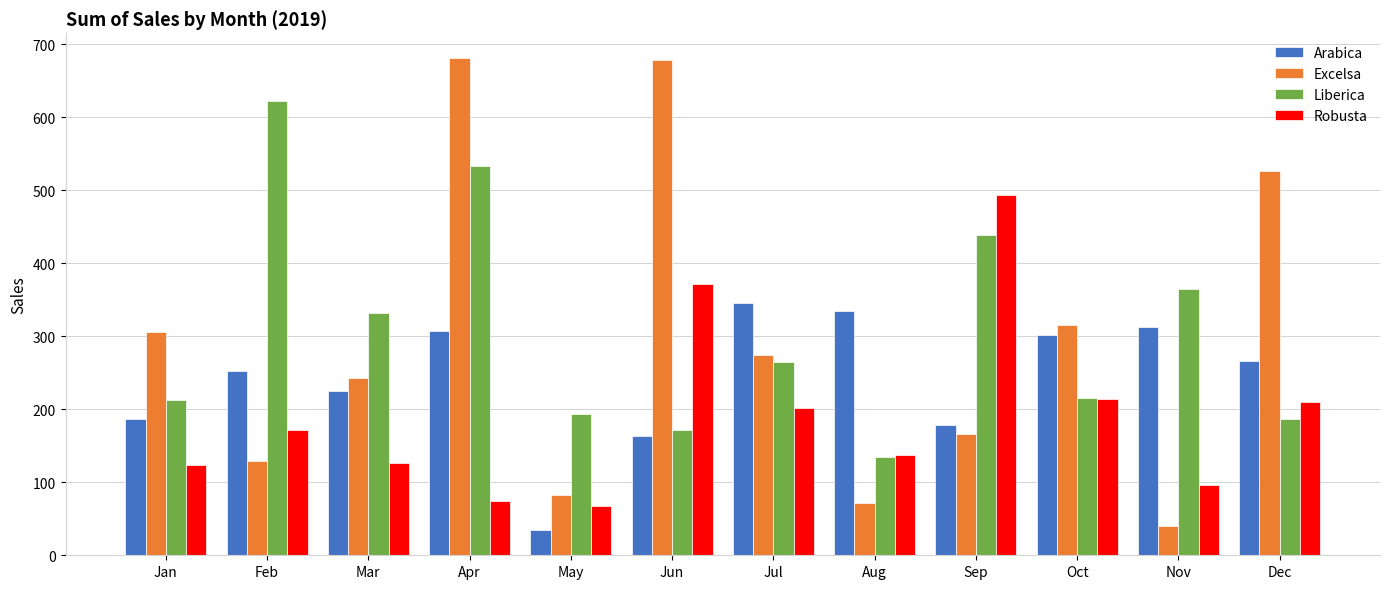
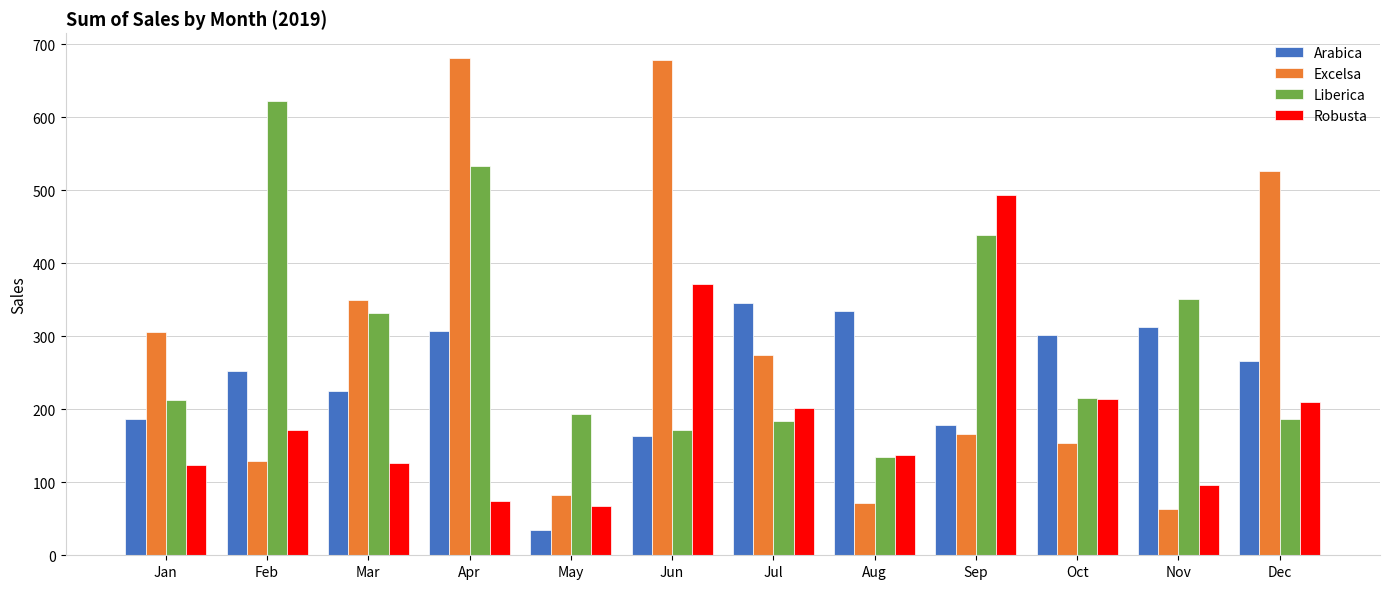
Excelsa, Mar: 240 -> 350
Liberica, Jul: 270 -> 180
Excelsa, Oct: 310 -> 150
Excelsa, Nov: 40 -> 60
Liberica, Nov: 370 -> 350
